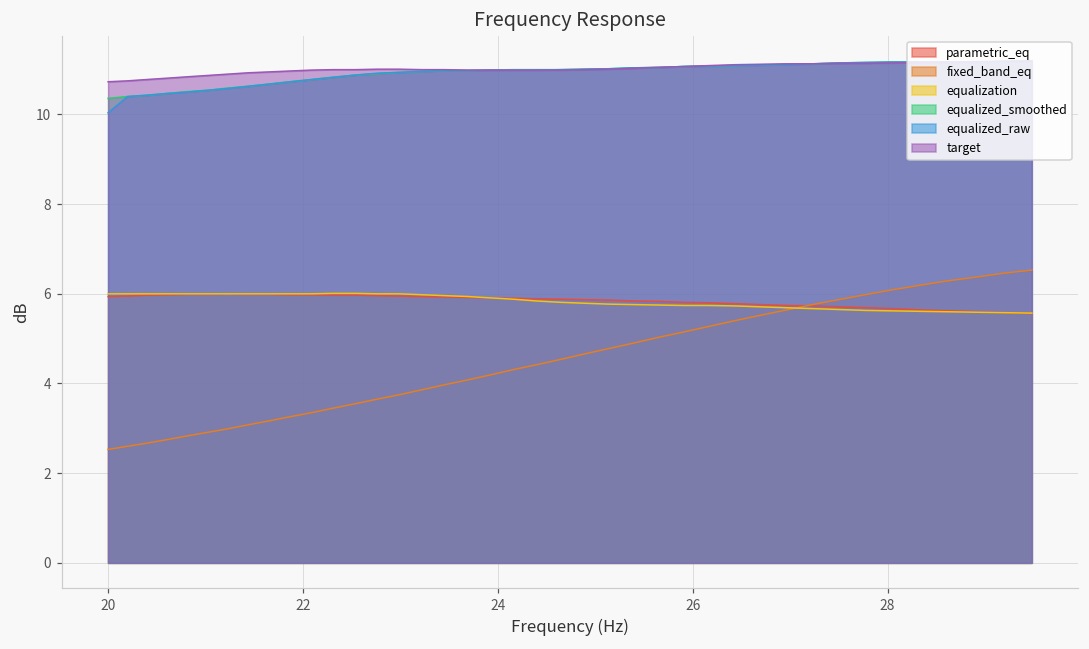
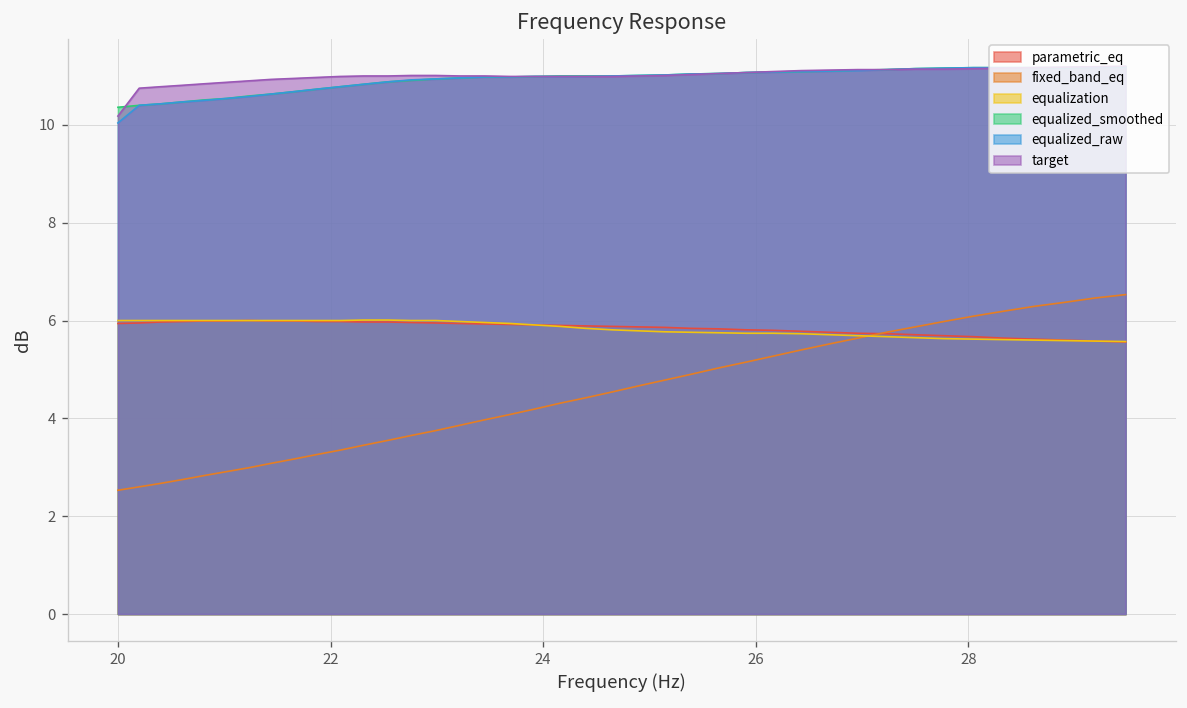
target, 20: 10.7 -> 10.2
